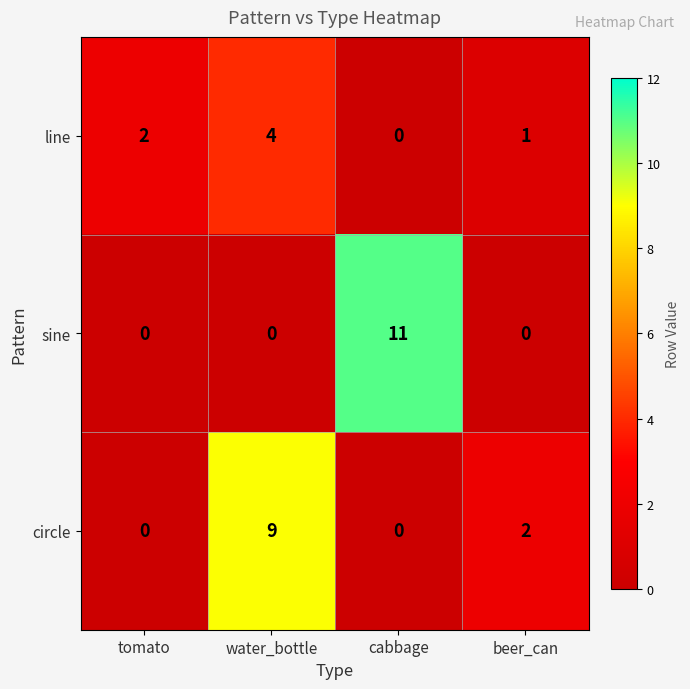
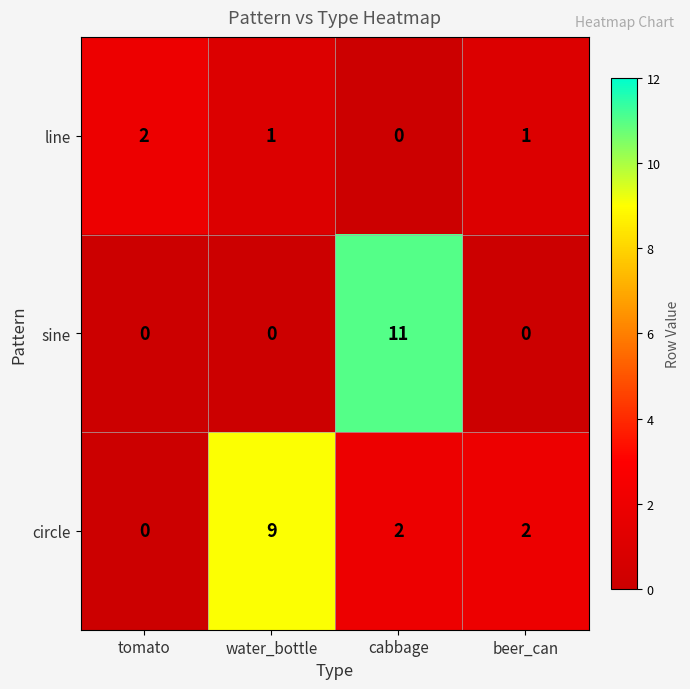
line, water_bottle: 4 -> 1
circle, cabbage: 0 -> 2
